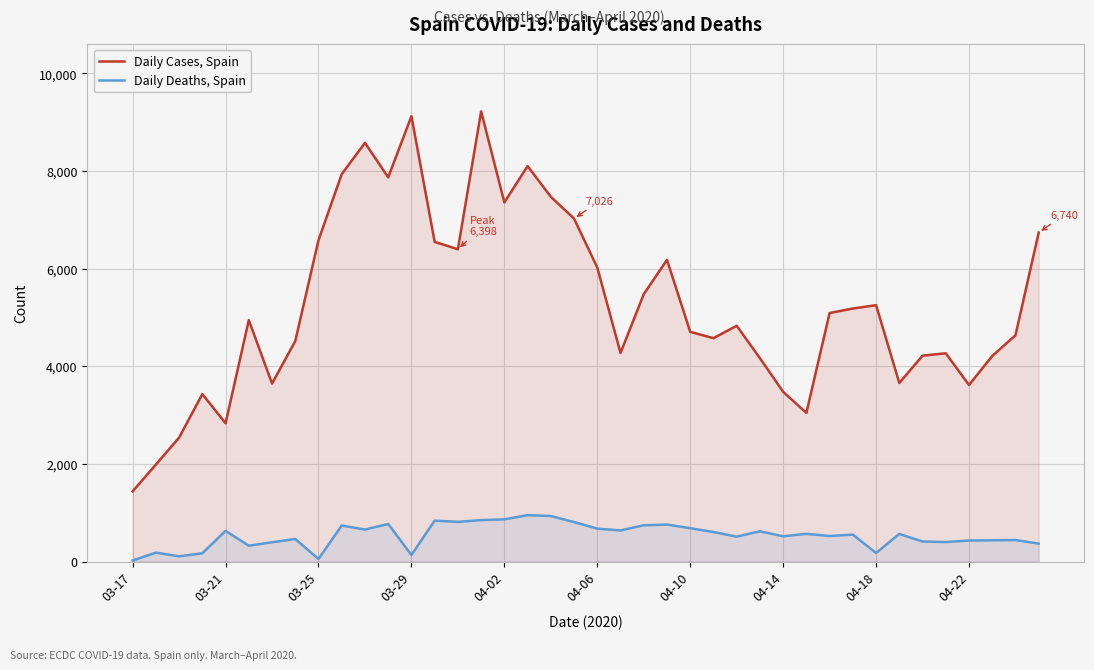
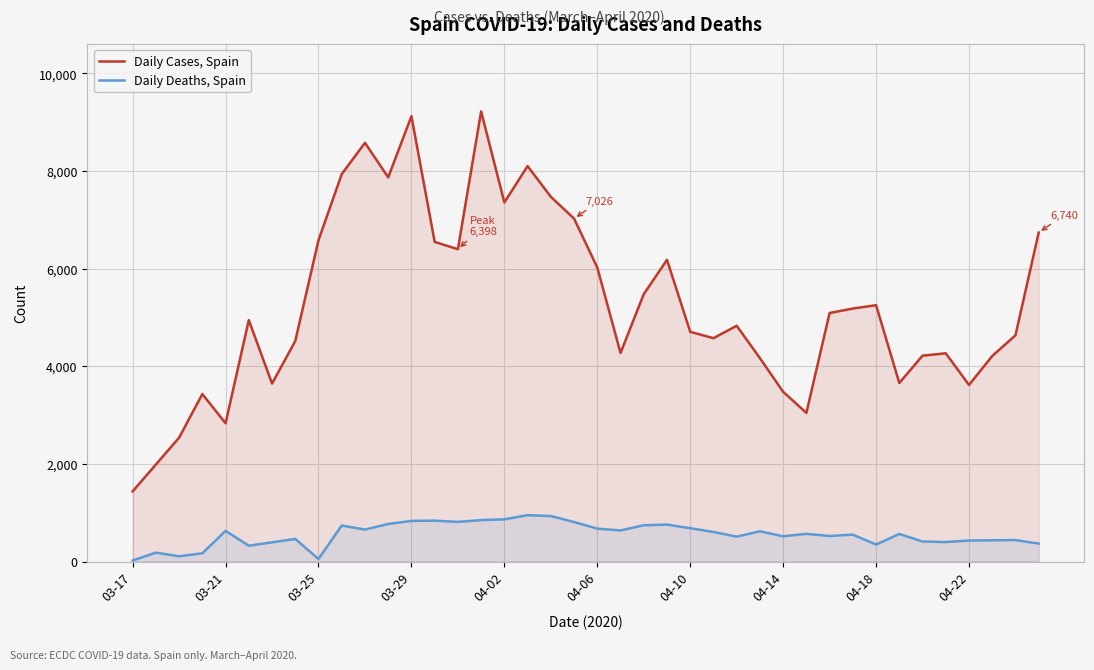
Daily Deaths, Spain, 03-29: 100 -> 800
Daily Deaths, Spain, 04-18: 200 -> 300
